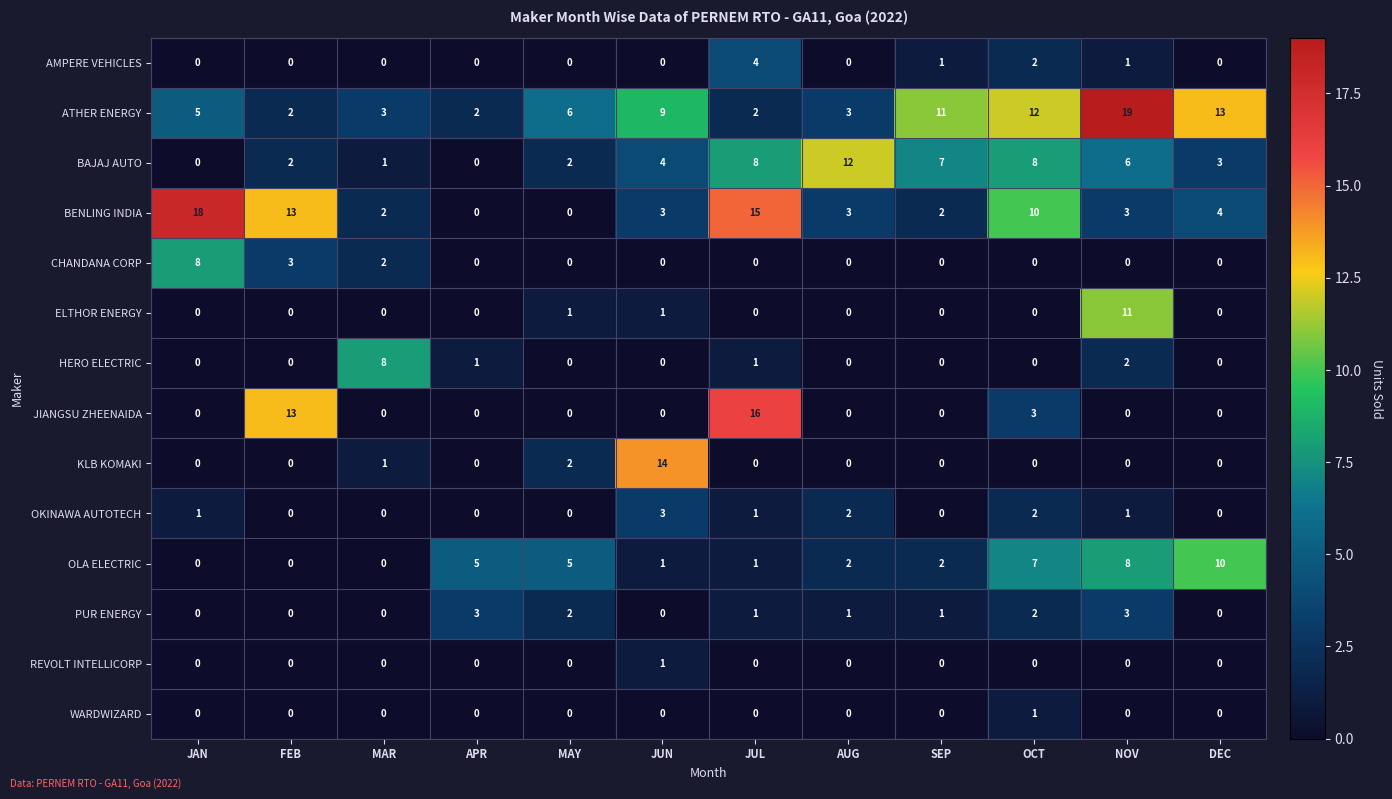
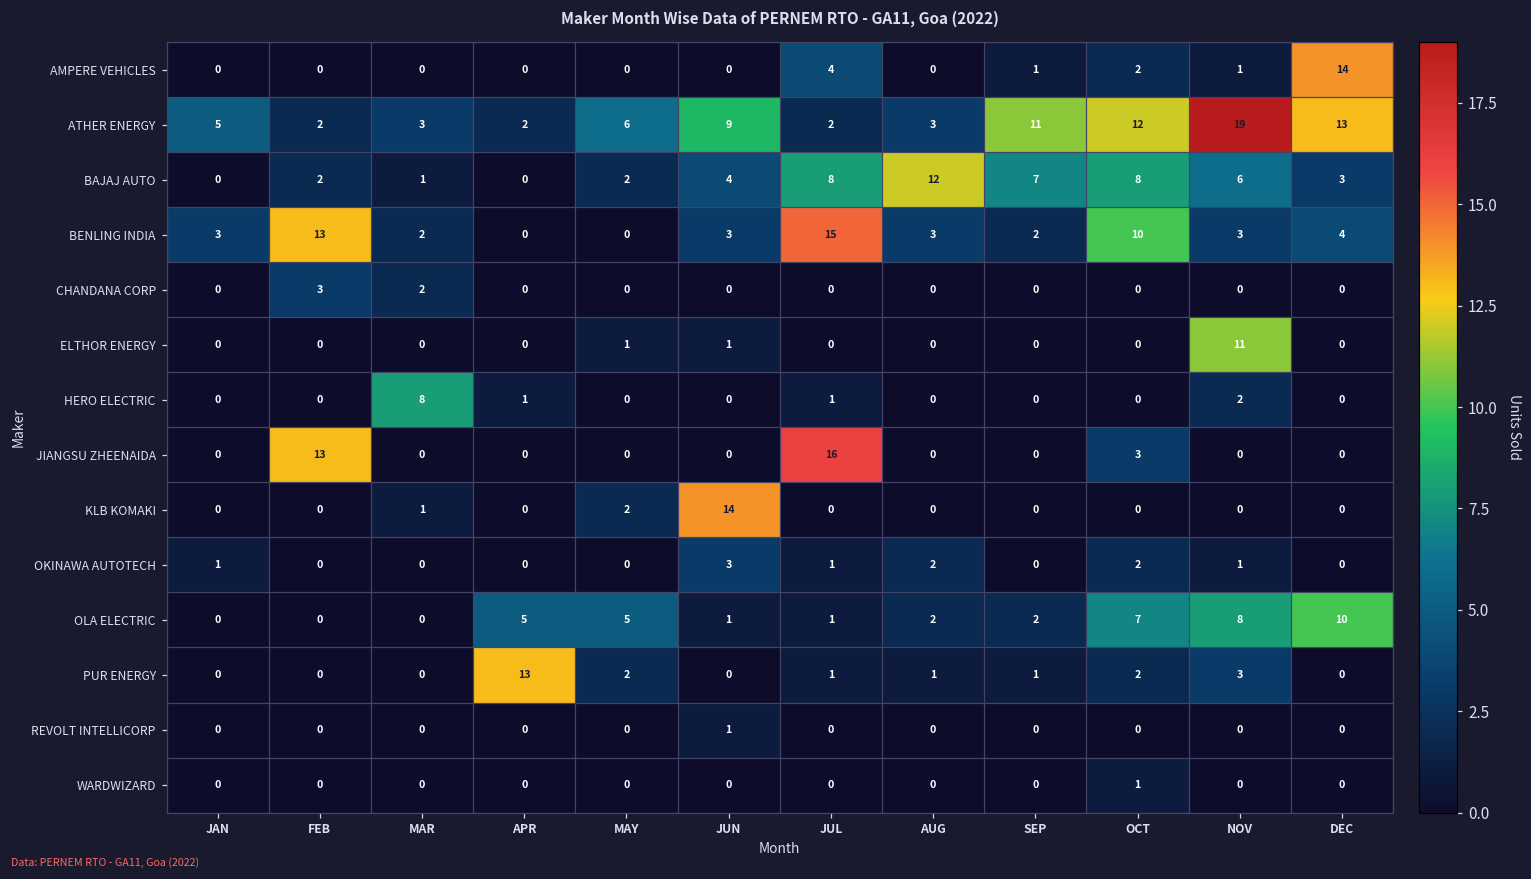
AMPERE VEHICLES, DEC: 0 -> 14
BENLING INDIA, JAN: 18 -> 3
CHANDANA CORP, JAN: 8 -> 0
PUR ENERGY, APR: 3 -> 13
